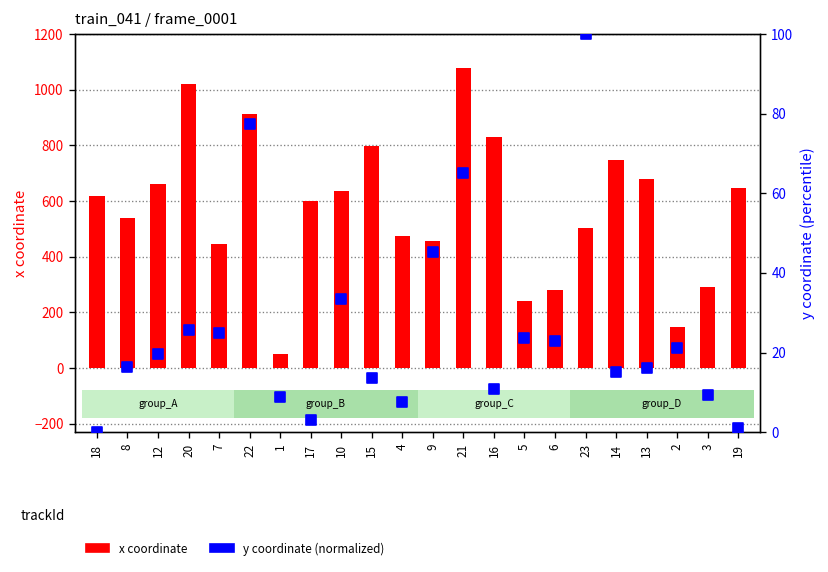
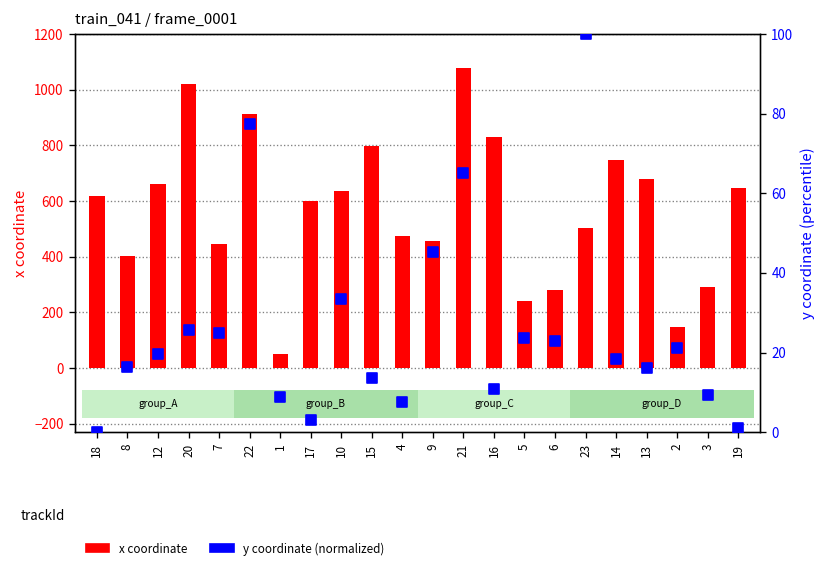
x coordinate, 8: 540 -> 400
y coordinate (normalized), 14: 15 -> 18
